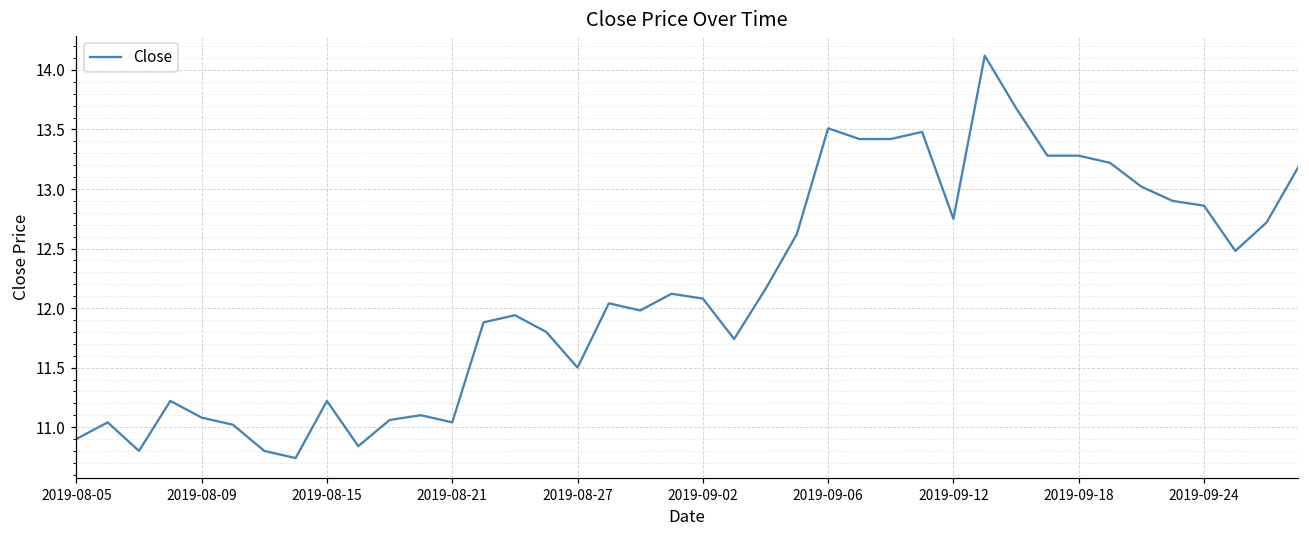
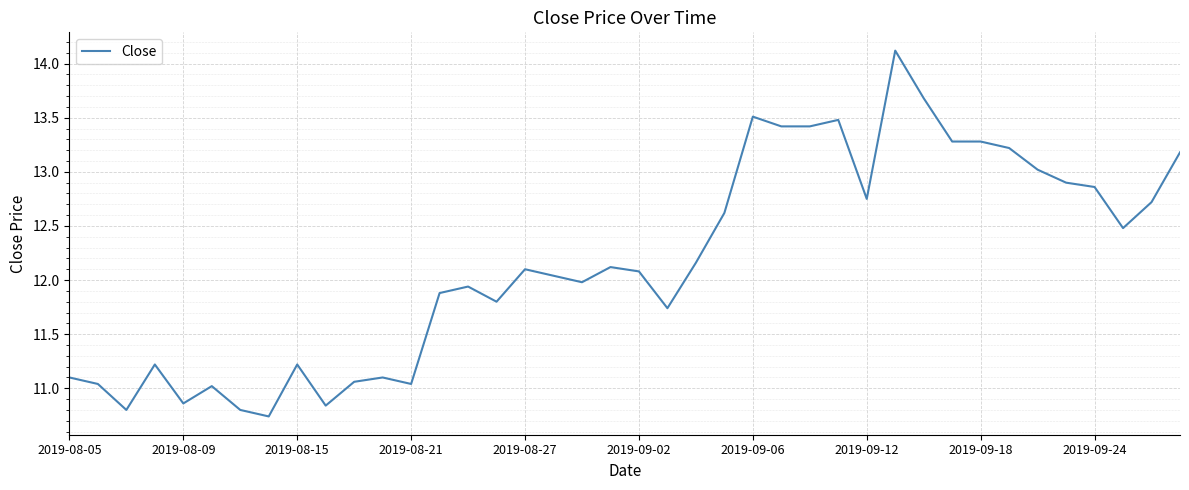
2019-08-05: 10.9 -> 11.1
2019-08-09: 11.08 -> 10.86
2019-08-27: 11.5 -> 12.1
